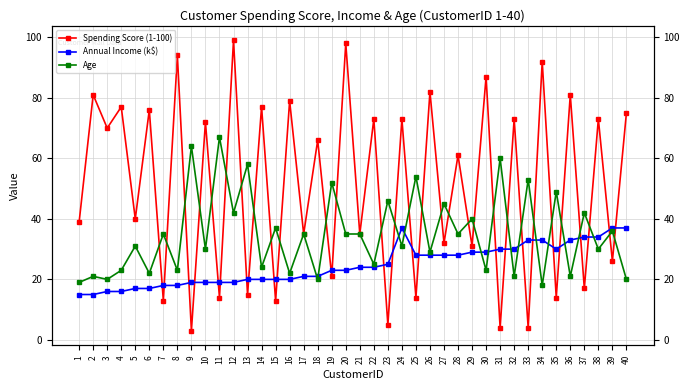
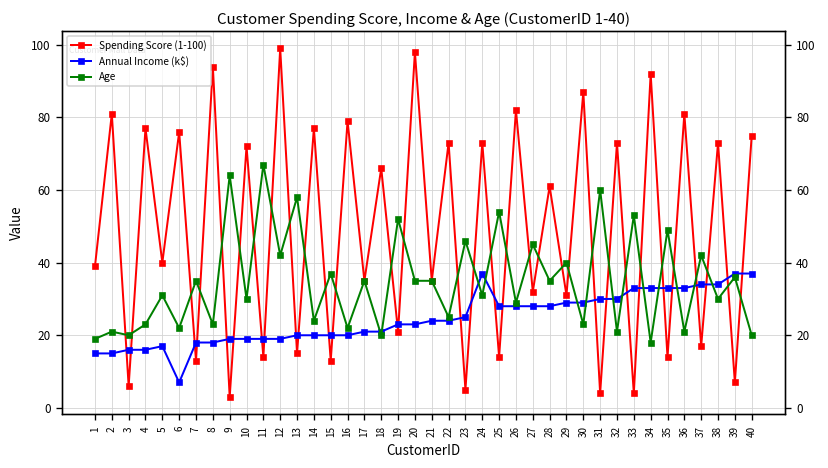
Spending Score (1-100), 3: 70 -> 6
Annual Income (k$), 6: 17 -> 7
Annual Income (k$), 35: 30 -> 33
Spending Score (1-100), 39: 26 -> 7
